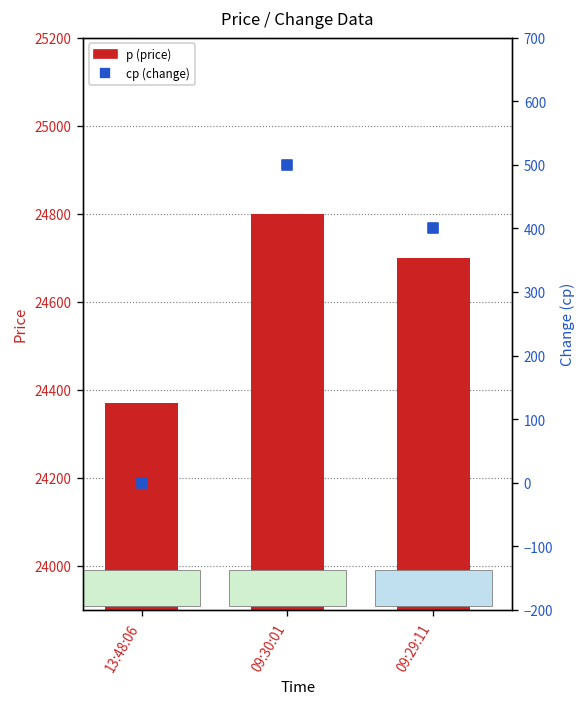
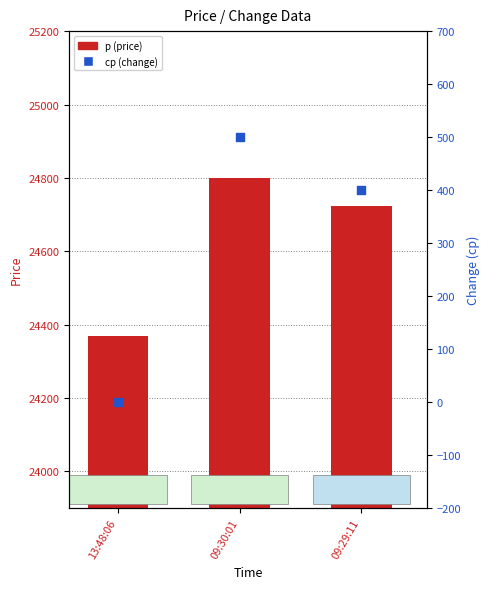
p (price), 09:29:11: 24700 -> 24720
